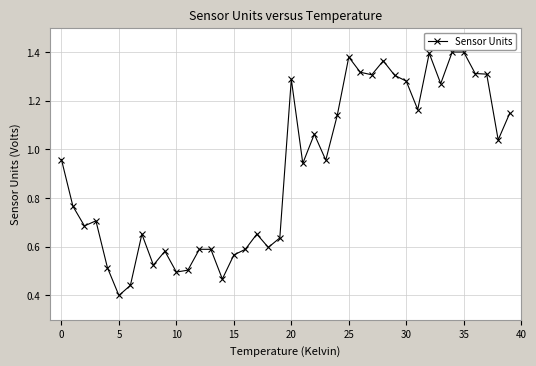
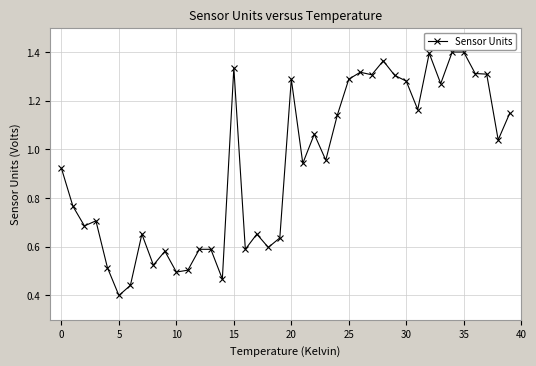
0: 0.96 -> 0.92
15: 0.57 -> 1.34
25: 1.38 -> 1.29
